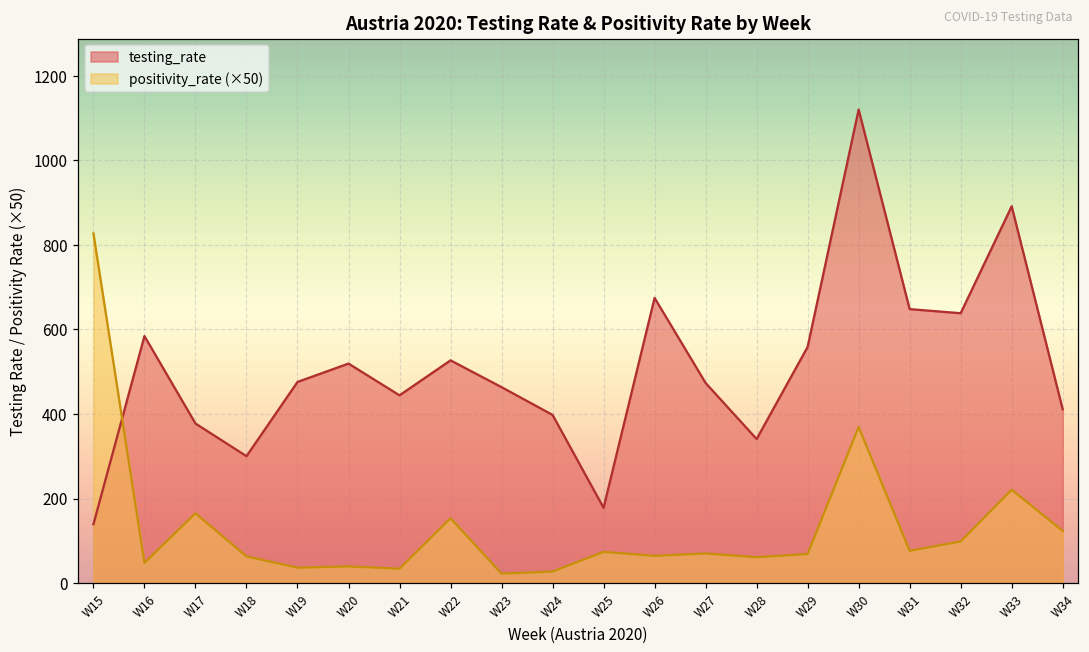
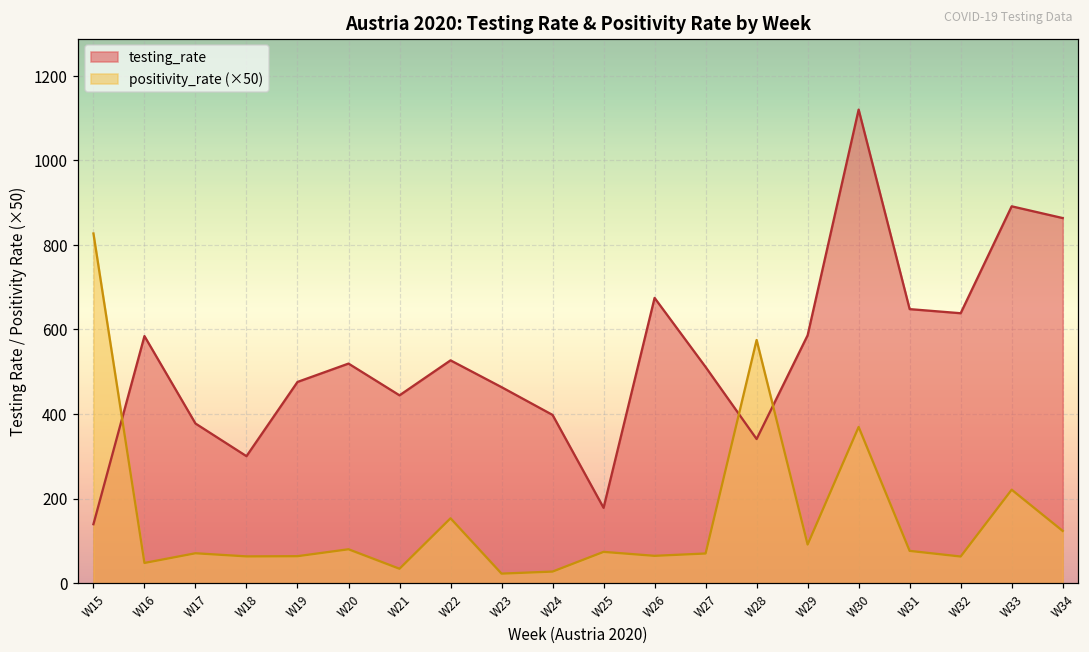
positivity_rate (×50), W17: 170 -> 70
positivity_rate (×50), W19: 40 -> 60
positivity_rate (×50), W20: 40 -> 80
testing_rate, W27: 470 -> 510
positivity_rate (×50), W28: 60 -> 580
testing_rate, W29: 560 -> 590
positivity_rate (×50), W29: 70 -> 90
positivity_rate (×50), W32: 100 -> 60
testing_rate, W34: 410 -> 860
